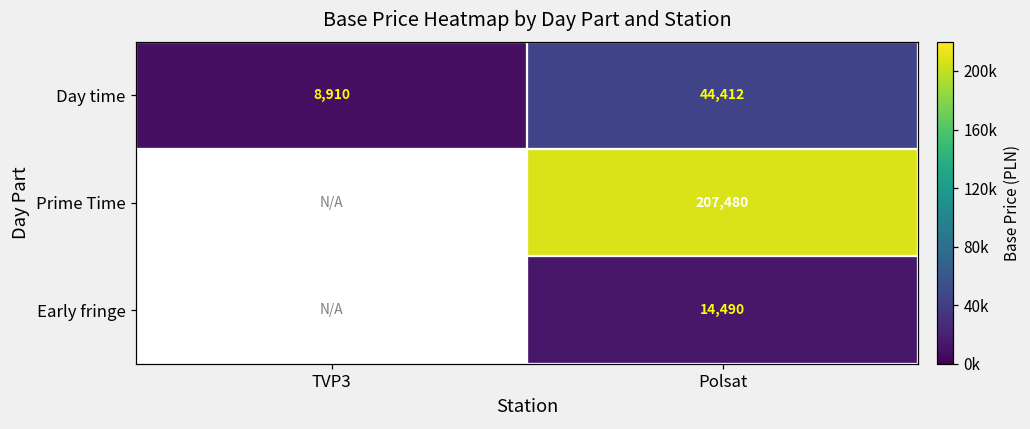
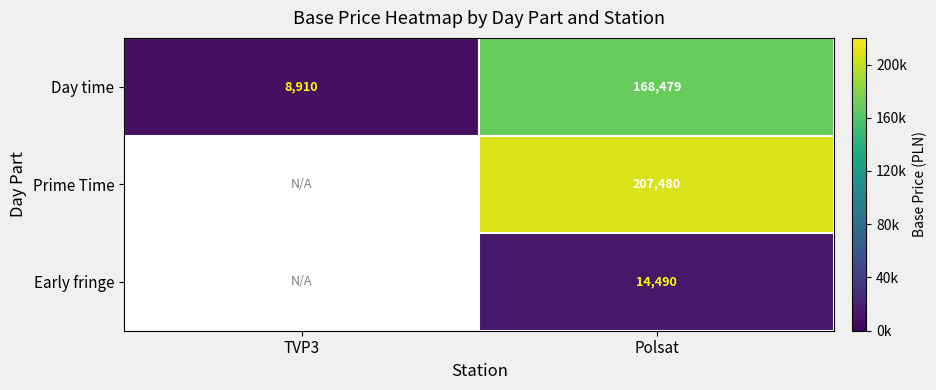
Day time, Polsat: 44,412 -> 168,479
